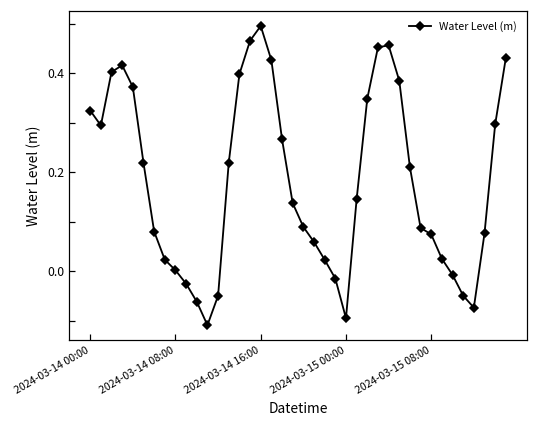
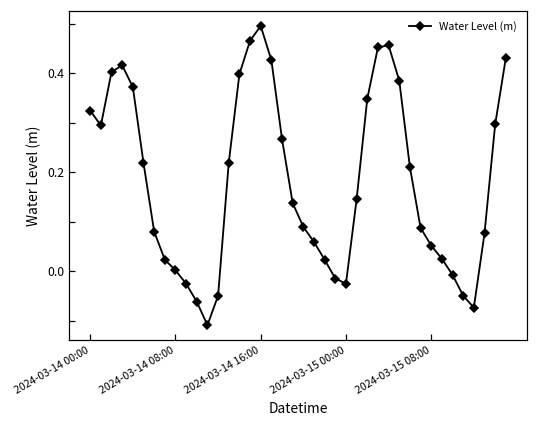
2024-03-15 00:00: -0.09 -> -0.02
2024-03-15 08:00: 0.07 -> 0.05
